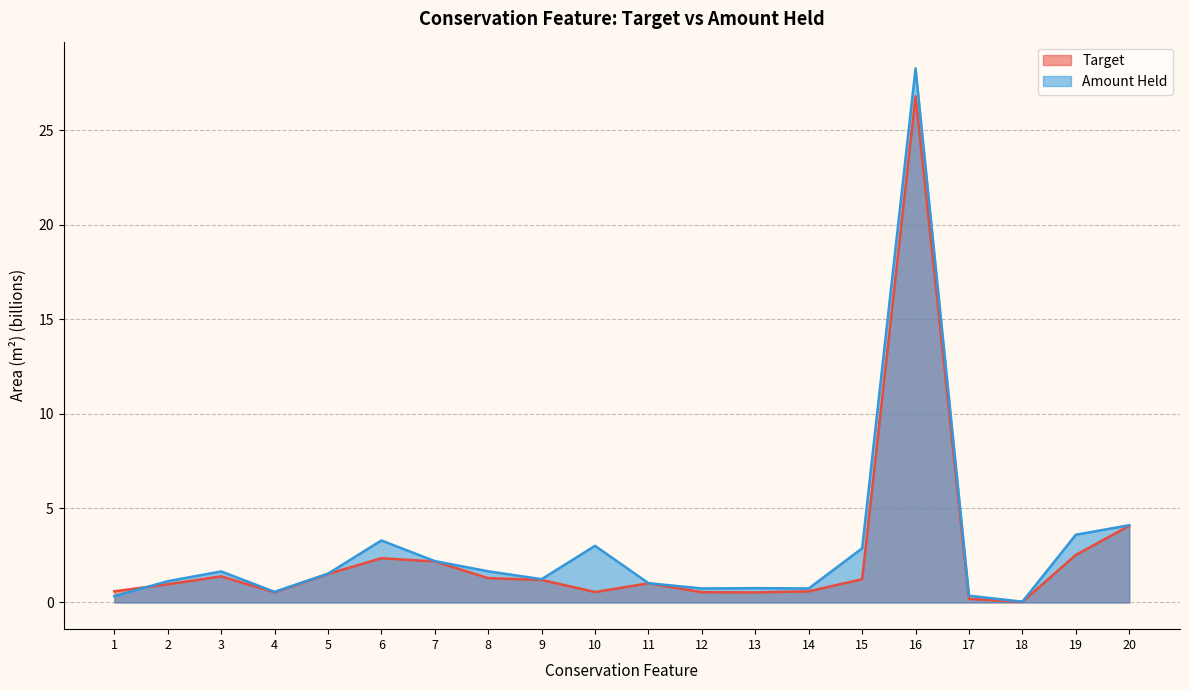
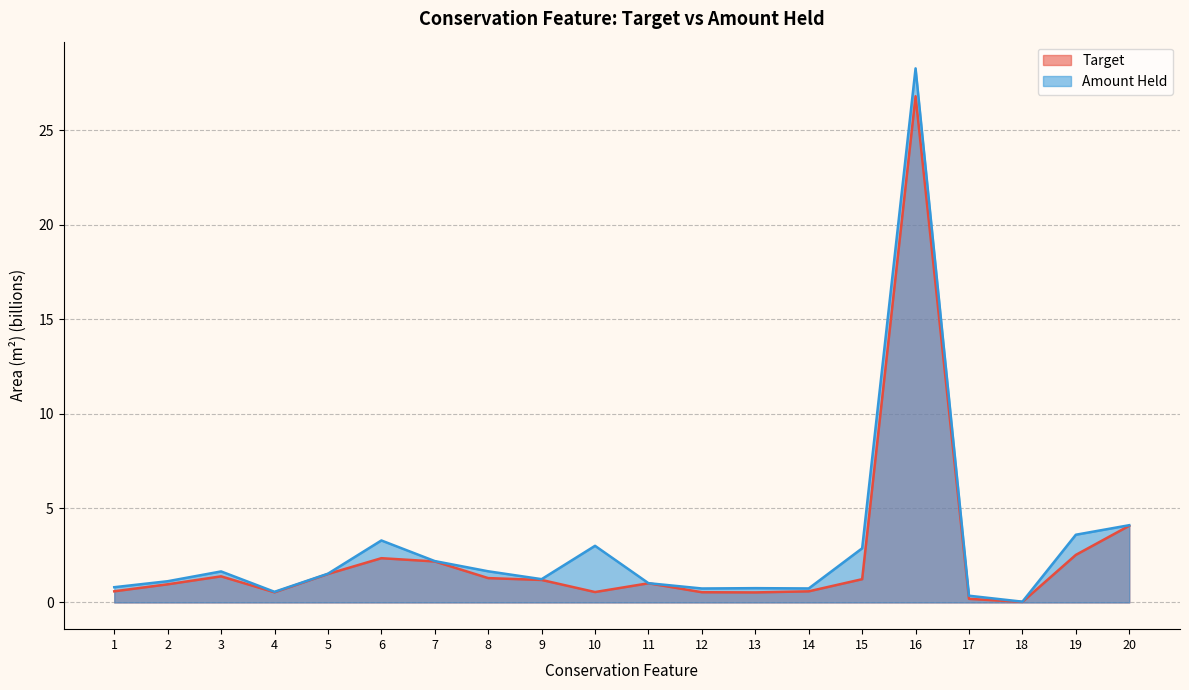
Amount Held, 1: 0.3 -> 0.8
